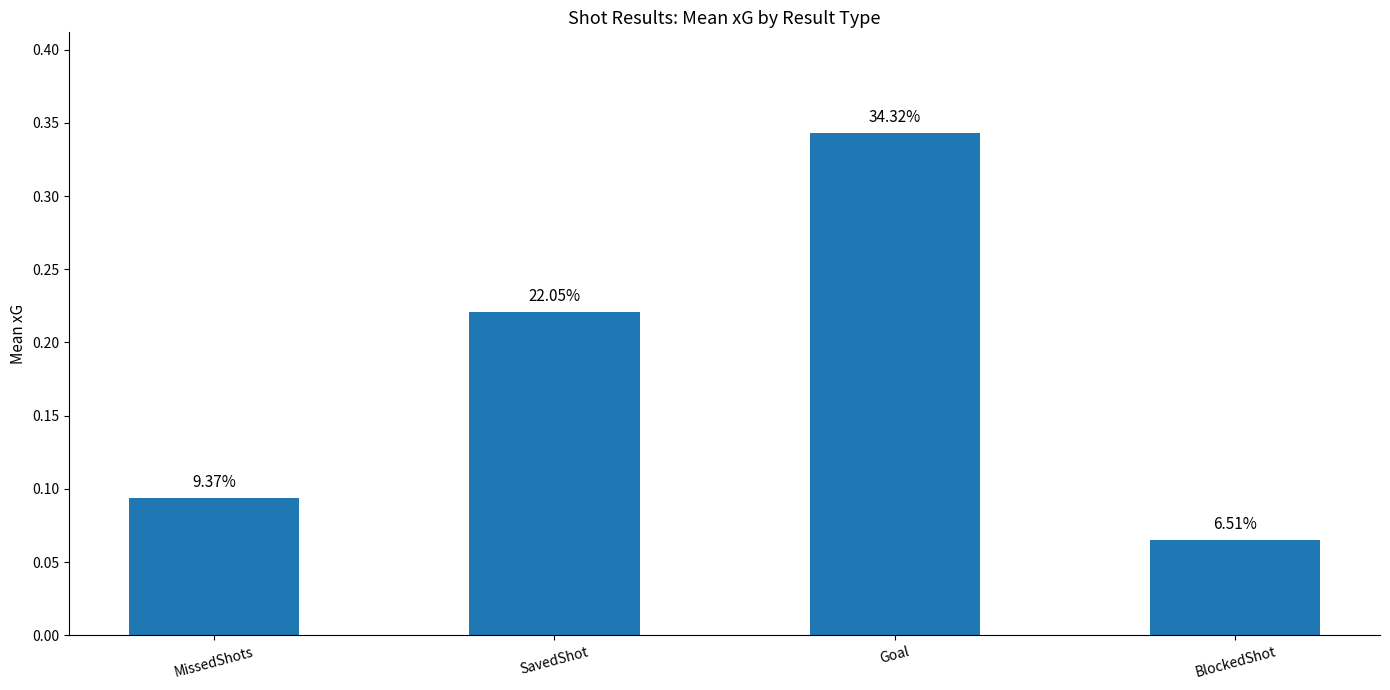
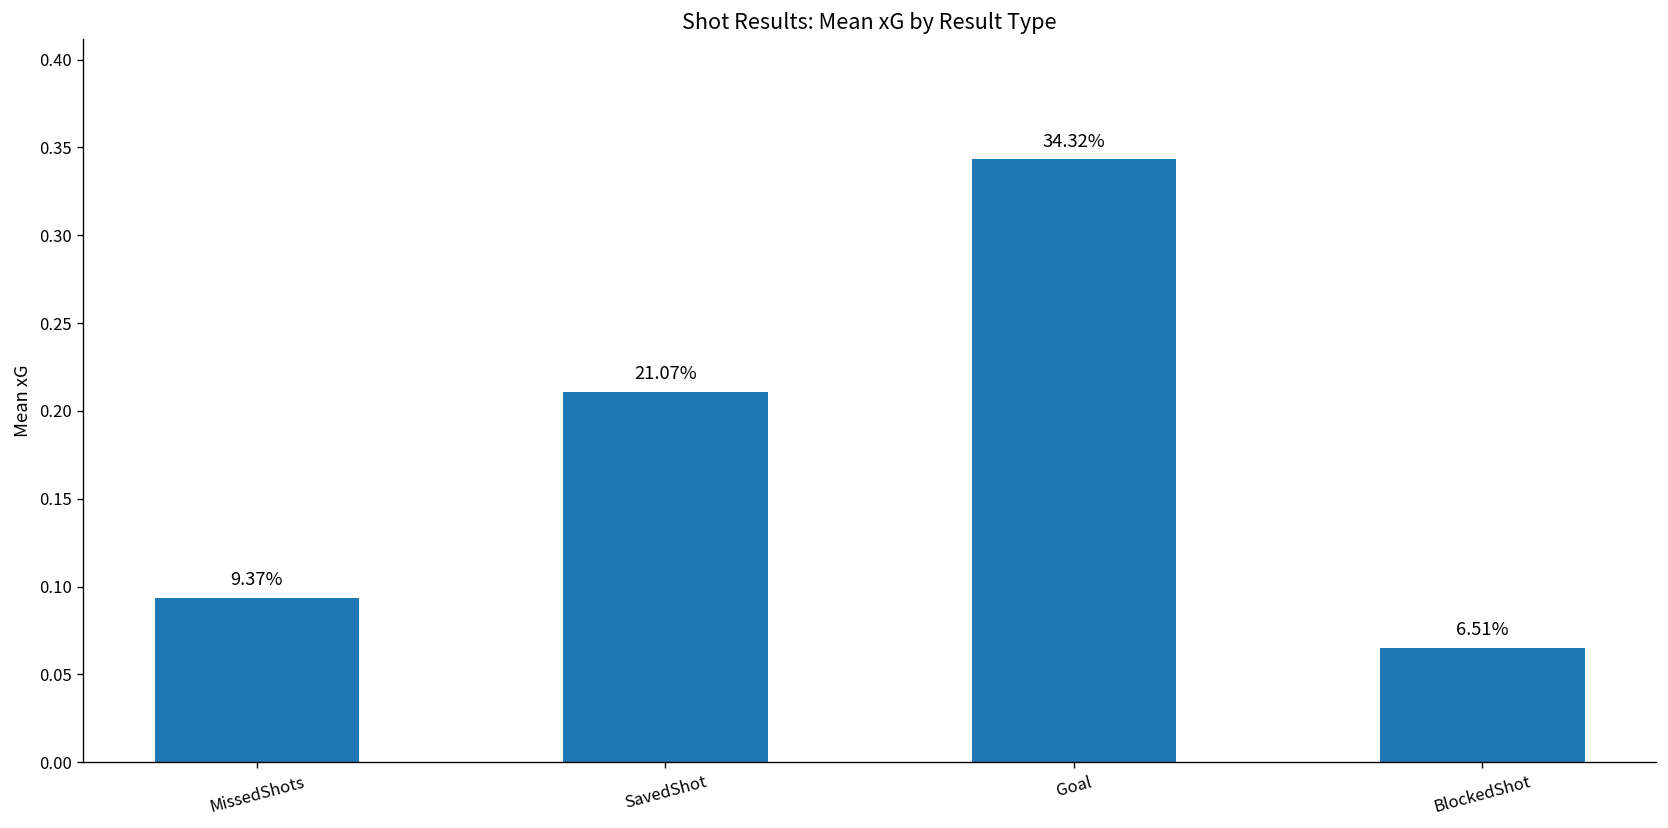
SavedShot: 22.05% -> 21.07%
